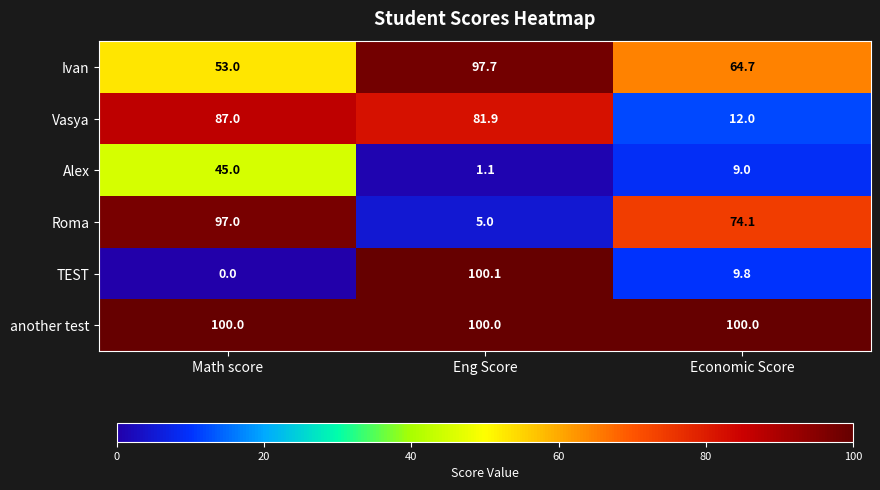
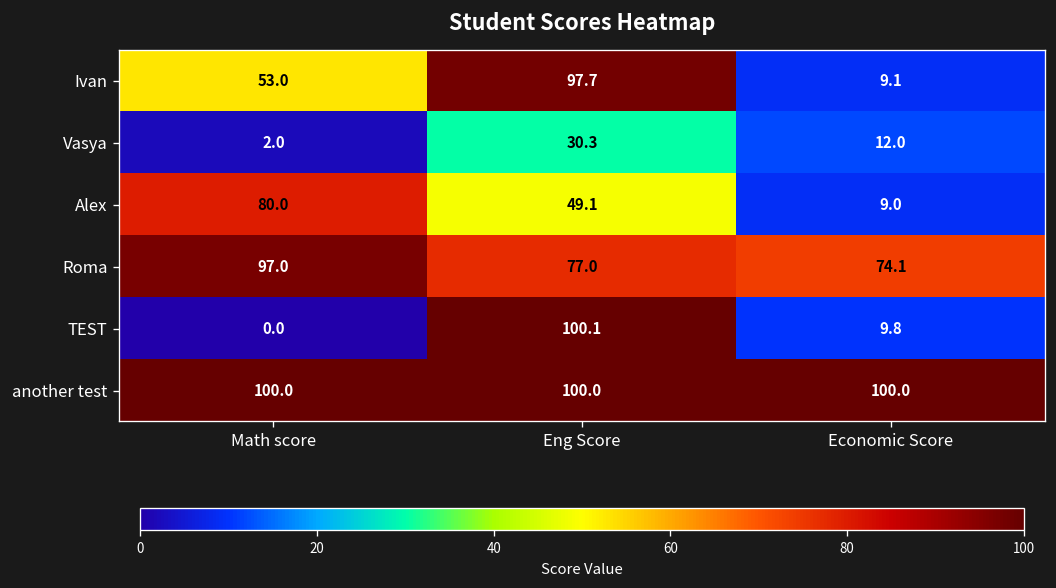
Ivan, Economic Score: 64.7 -> 9.1
Vasya, Math score: 87.0 -> 2.0
Vasya, Eng Score: 81.9 -> 30.3
Alex, Math score: 45.0 -> 80.0
Alex, Eng Score: 1.1 -> 49.1
Roma, Eng Score: 5.0 -> 77.0
